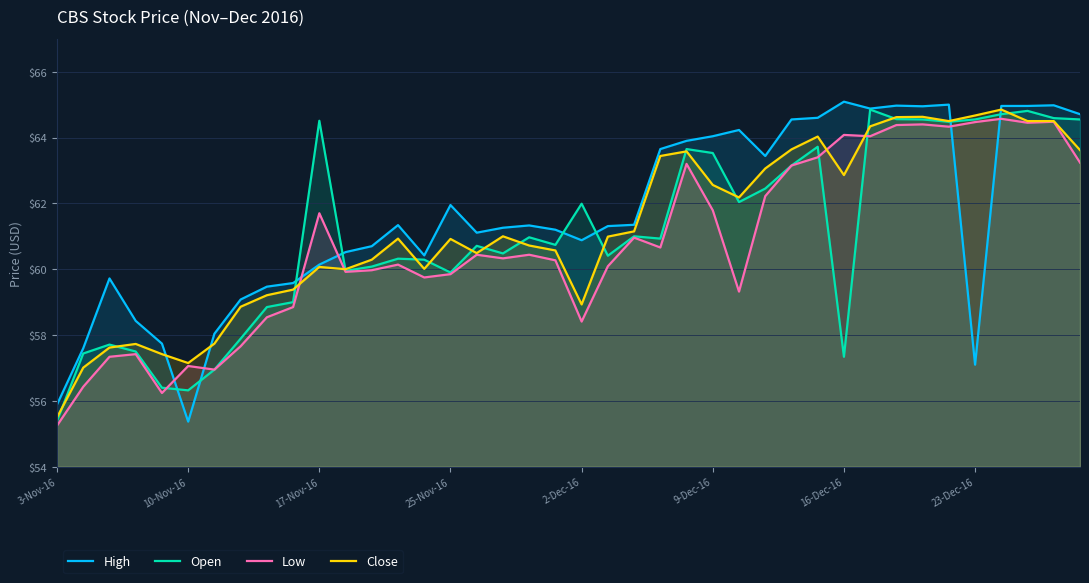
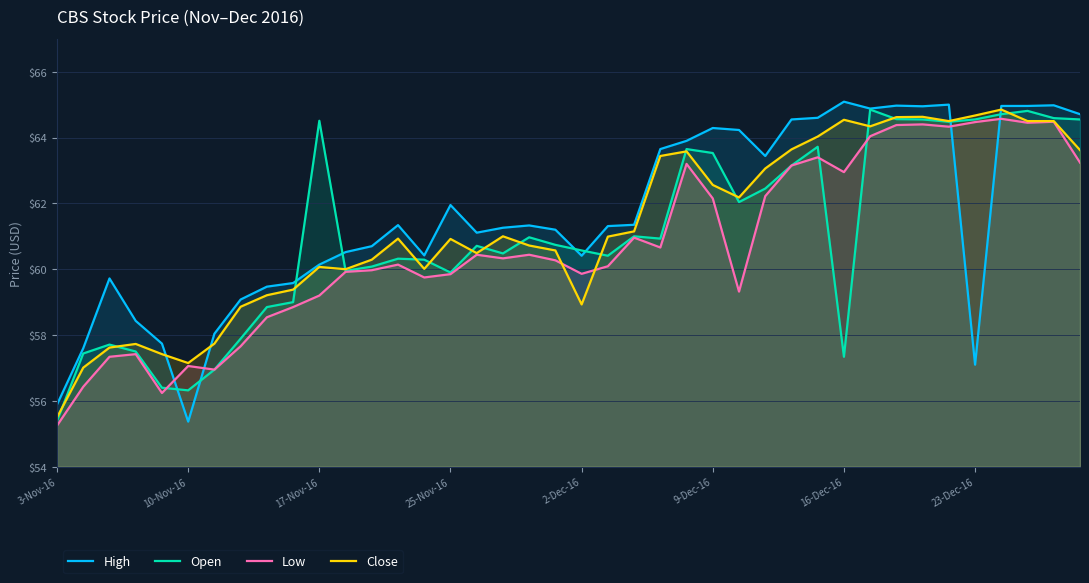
Low, 17-Nov-16: $61.7 -> $59.2
High, 2-Dec-16: $60.9 -> $60.4
Open, 2-Dec-16: $62.0 -> $60.6
Low, 2-Dec-16: $58.4 -> $59.9
High, 9-Dec-16: $64.0 -> $64.3
Low, 9-Dec-16: $61.8 -> $62.2
Low, 16-Dec-16: $64.1 -> $63.0
Close, 16-Dec-16: $62.9 -> $64.5
